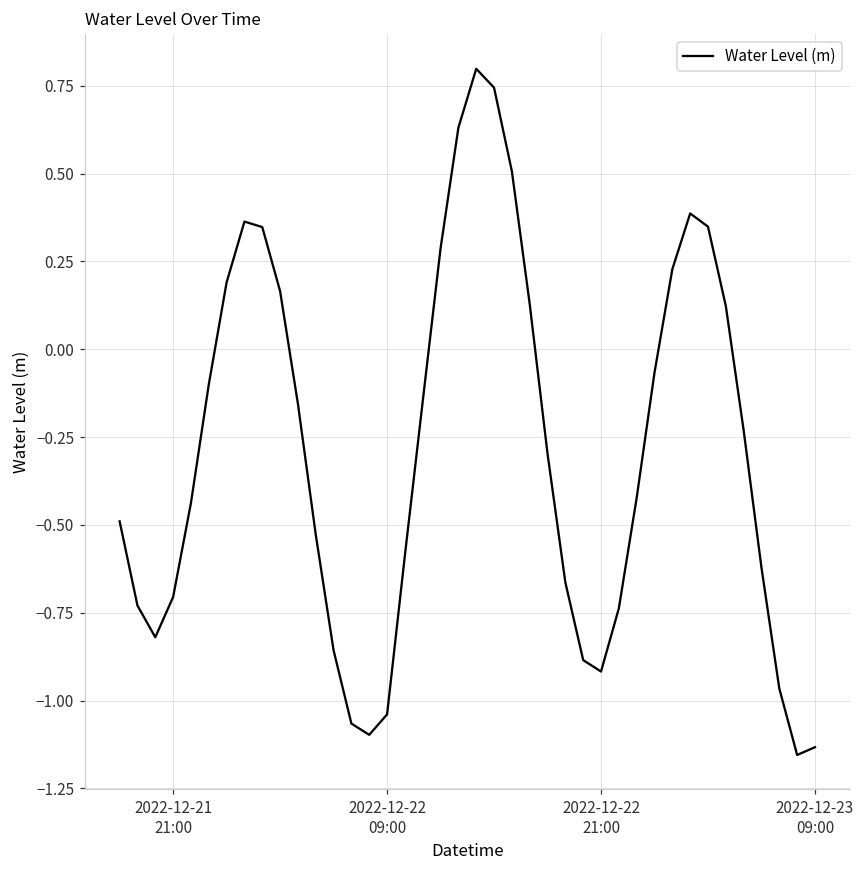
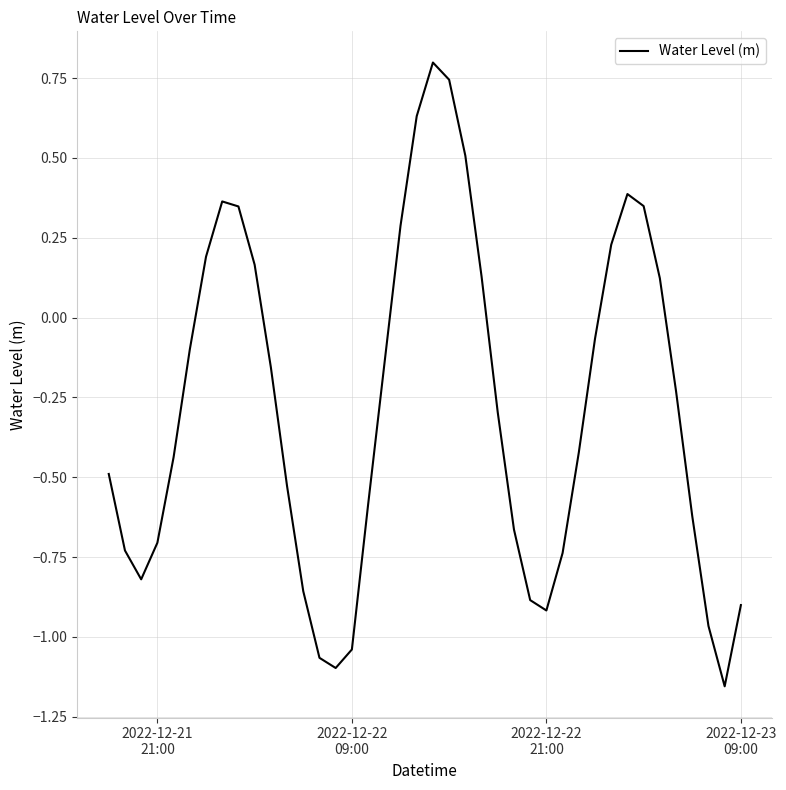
2022-12-23 09:00: -1.13 -> -0.90
